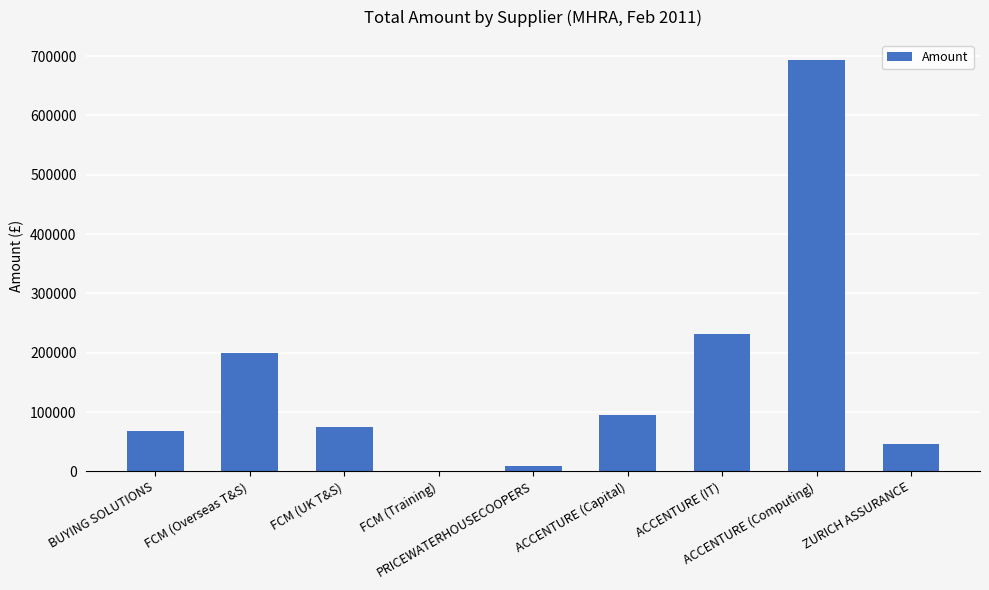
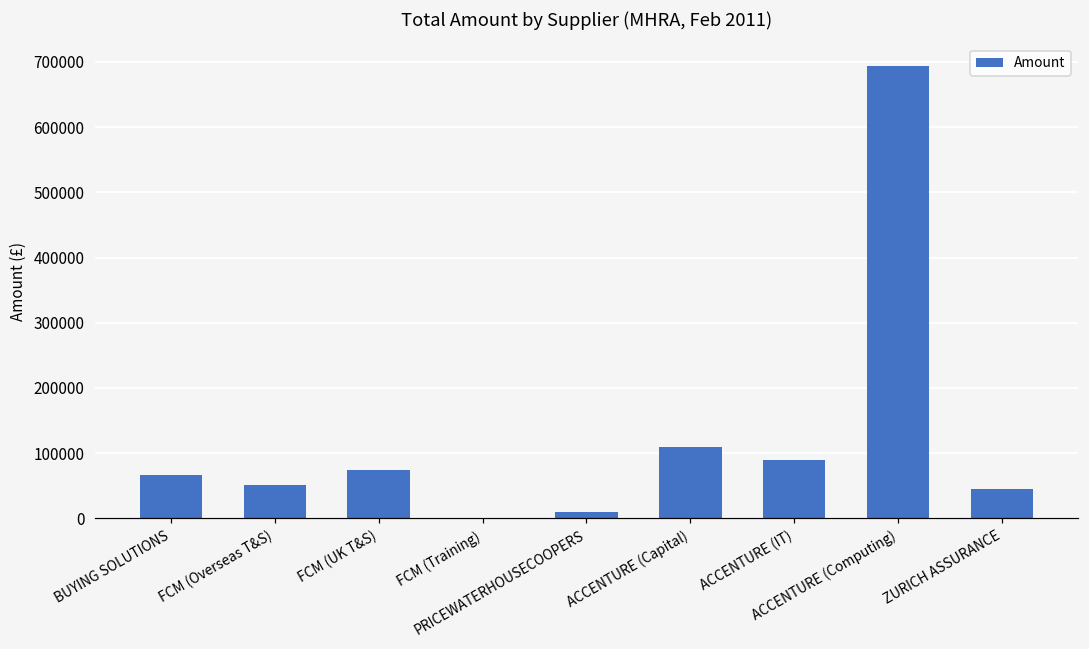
FCM (Overseas T&S): 200000 -> 50000
ACCENTURE (Capital): 90000 -> 110000
ACCENTURE (IT): 230000 -> 90000
